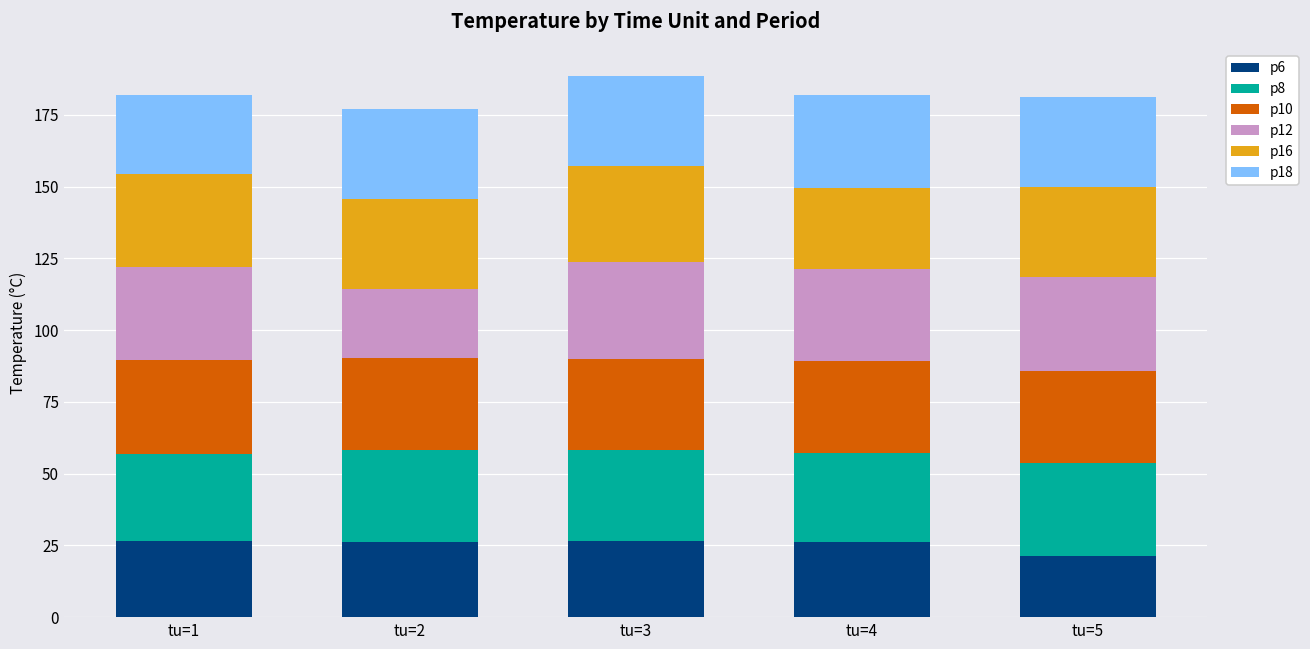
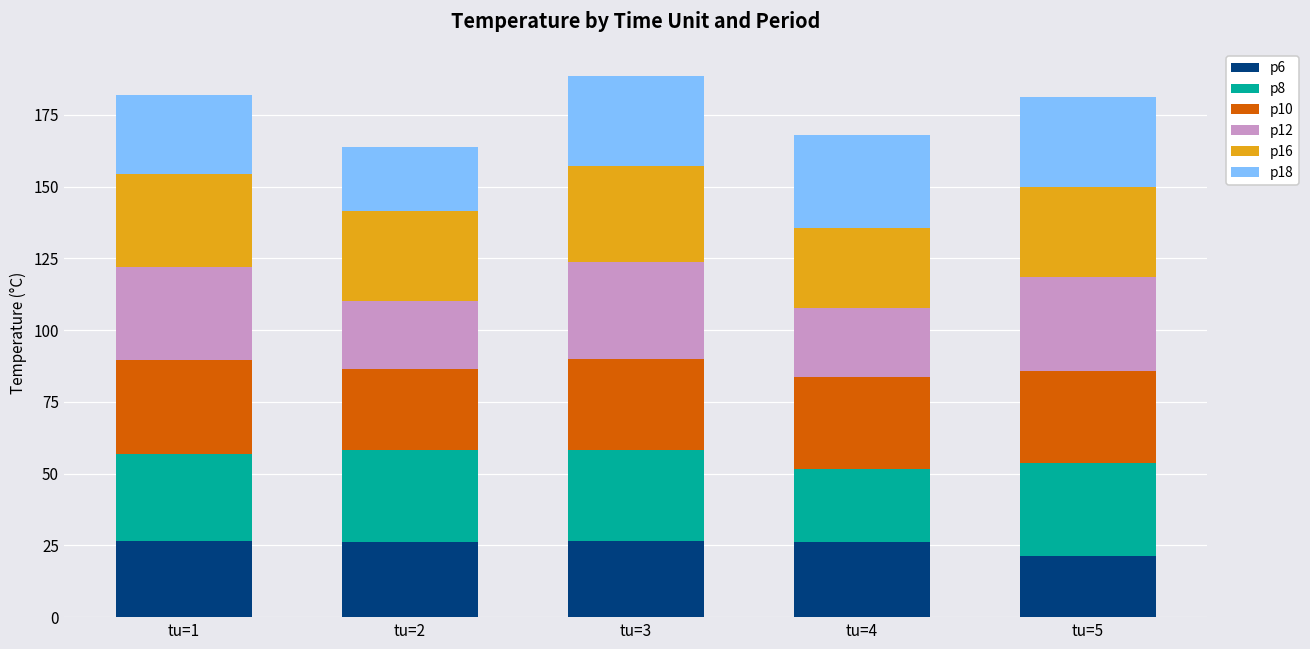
p10, tu=2: 32 -> 28
p18, tu=2: 32 -> 22
p8, tu=4: 31 -> 26
p12, tu=4: 32 -> 24
